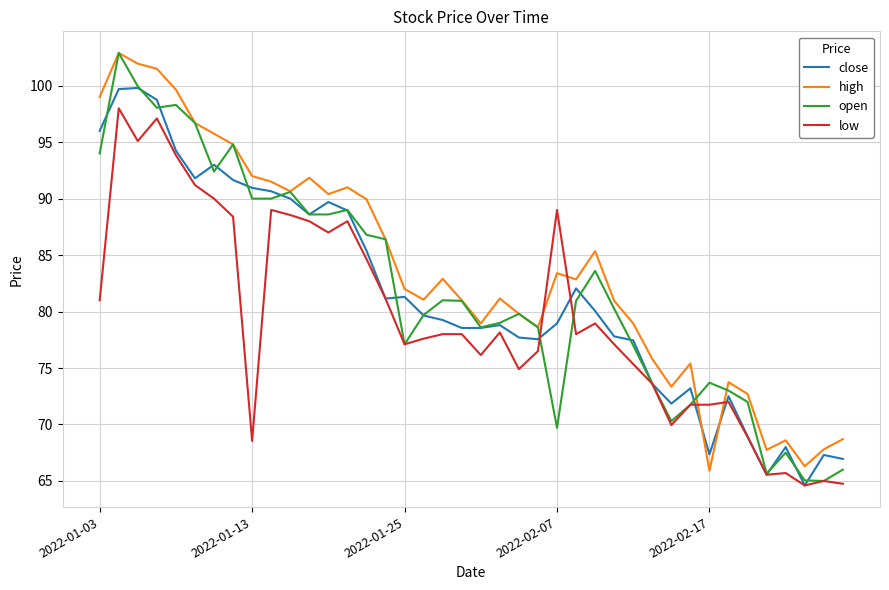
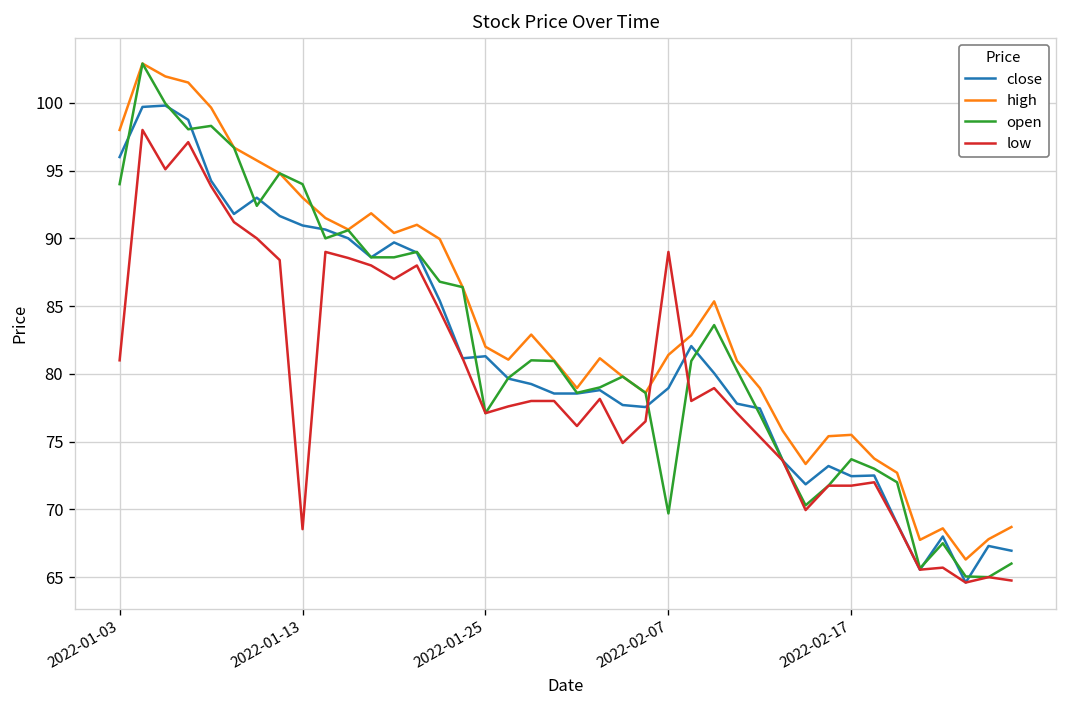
high, 2022-01-03: 99 -> 98
high, 2022-01-13: 92 -> 93
open, 2022-01-13: 90 -> 94
high, 2022-02-07: 83.4 -> 81.4
close, 2022-02-17: 67.4 -> 72.5
high, 2022-02-17: 65.9 -> 75.5
